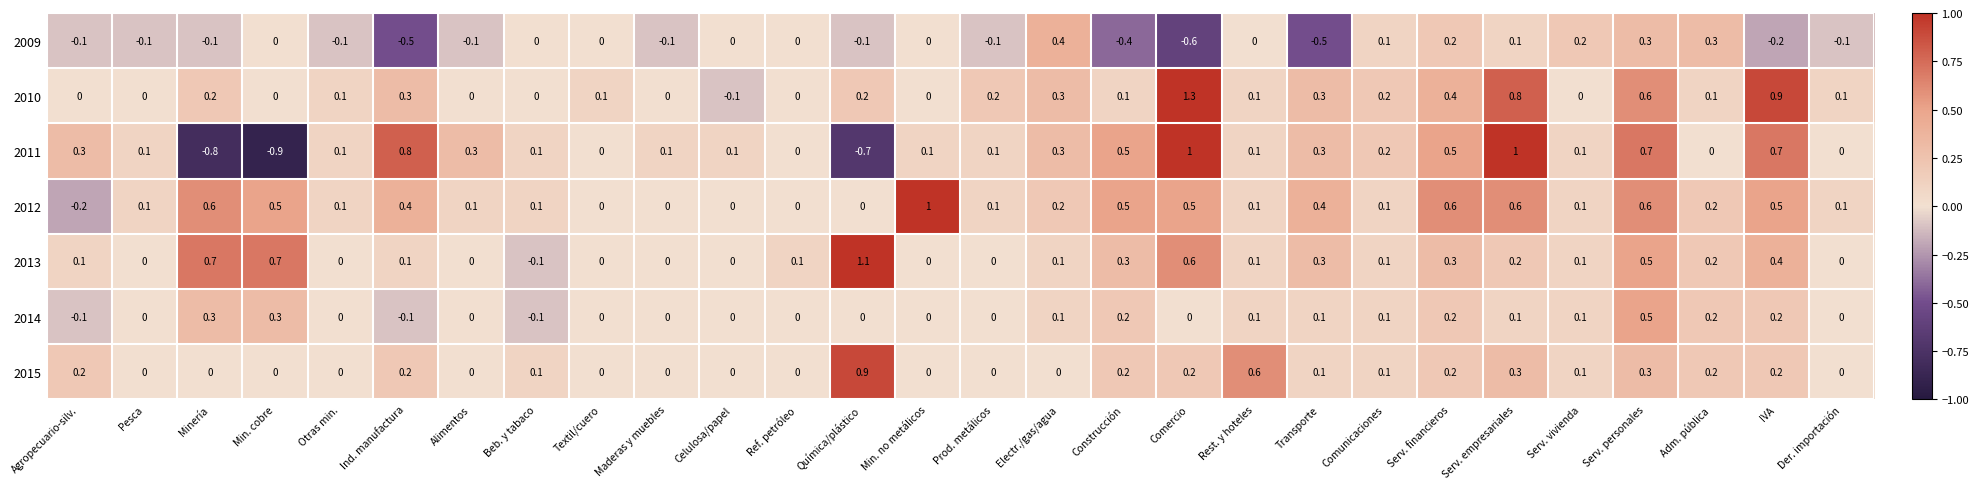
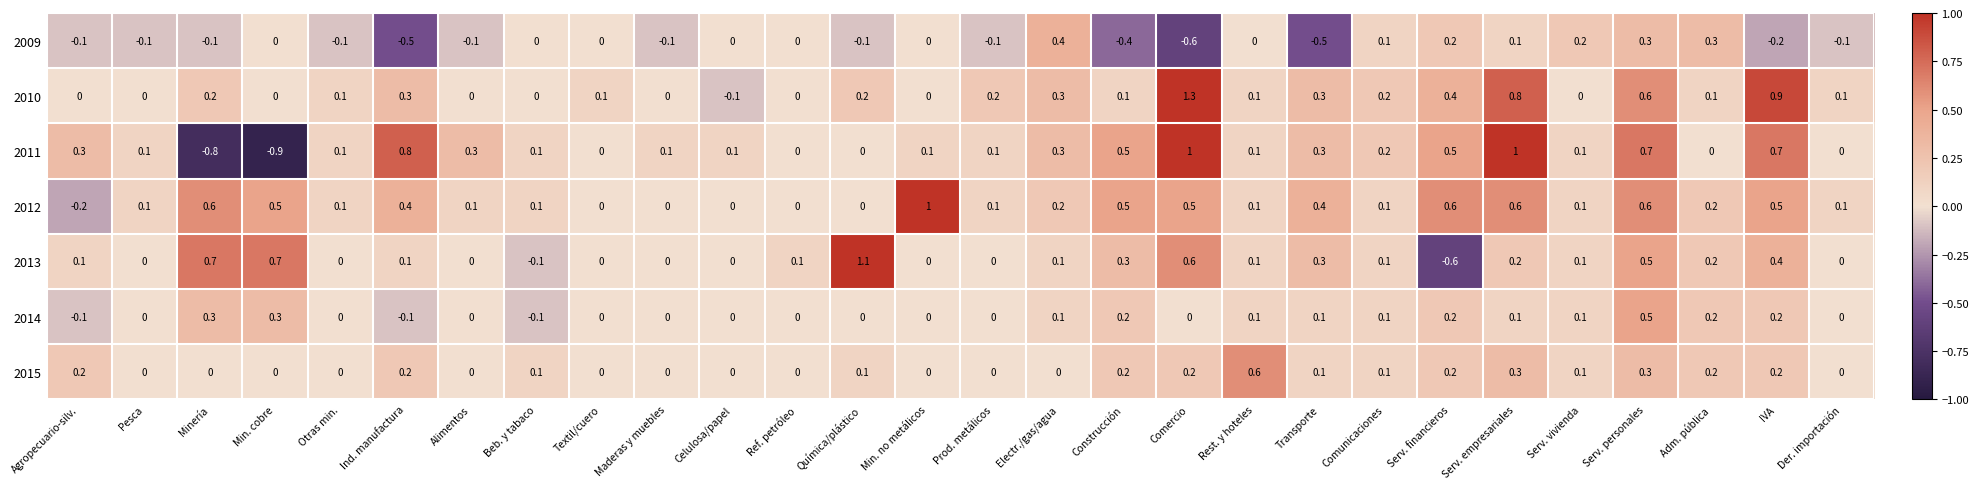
2011, Química/plástico: -0.7 -> 0
2013, Serv. financieros: 0.3 -> -0.6
2015, Química/plástico: 0.9 -> 0.1
